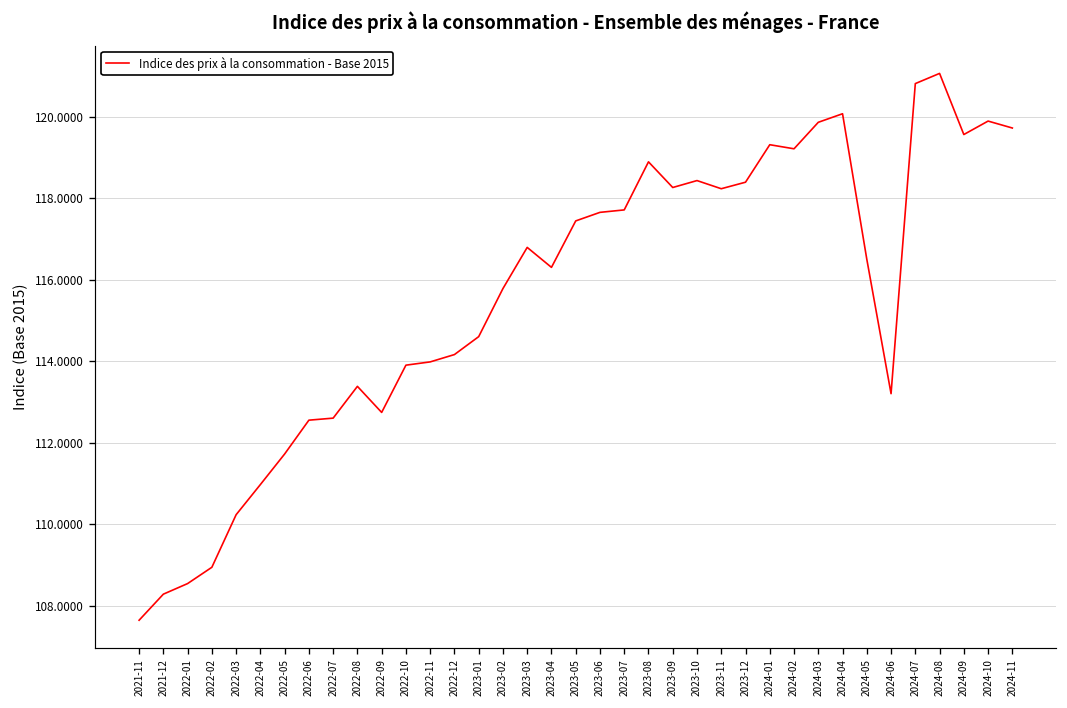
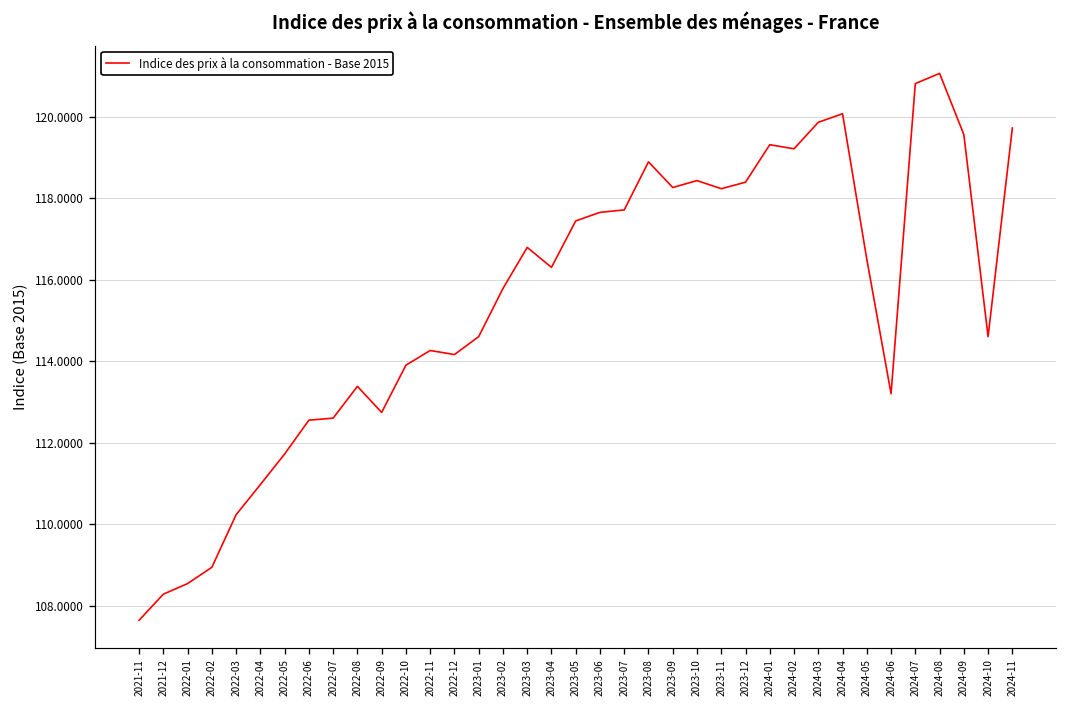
2022-11: 114.0 -> 114.3
2024-10: 119.9 -> 114.6
